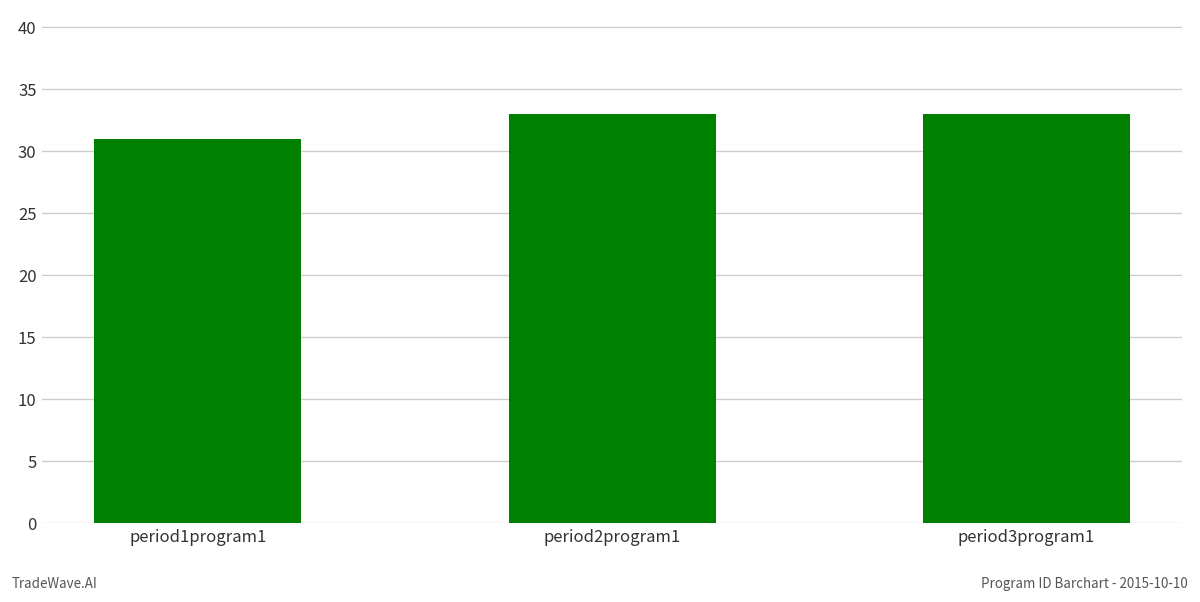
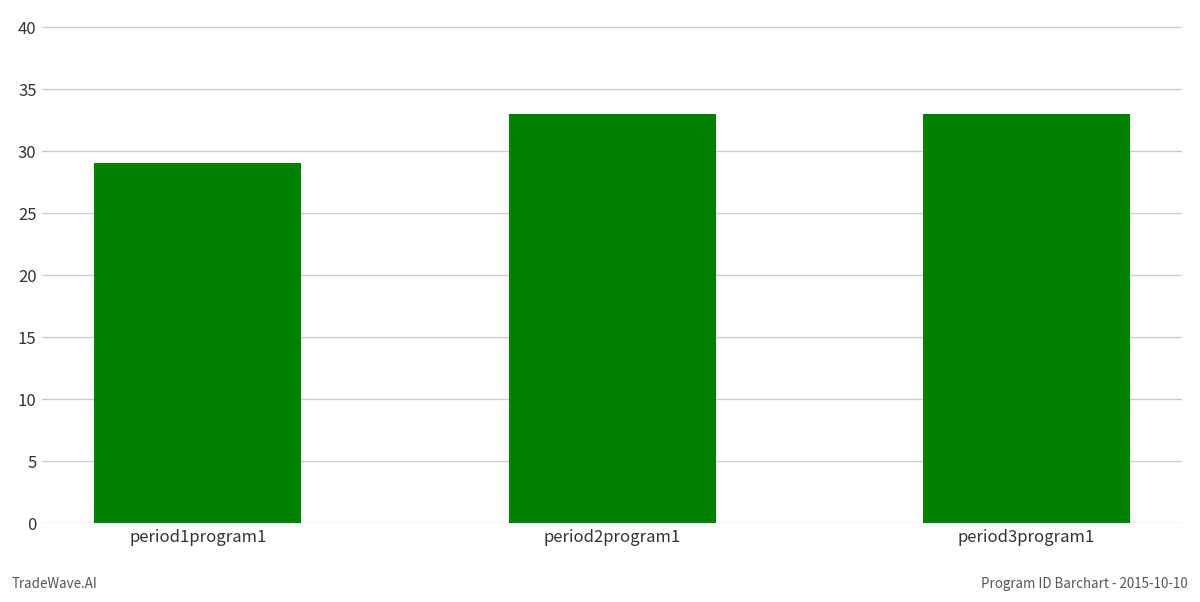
period1program1: 31 -> 29
